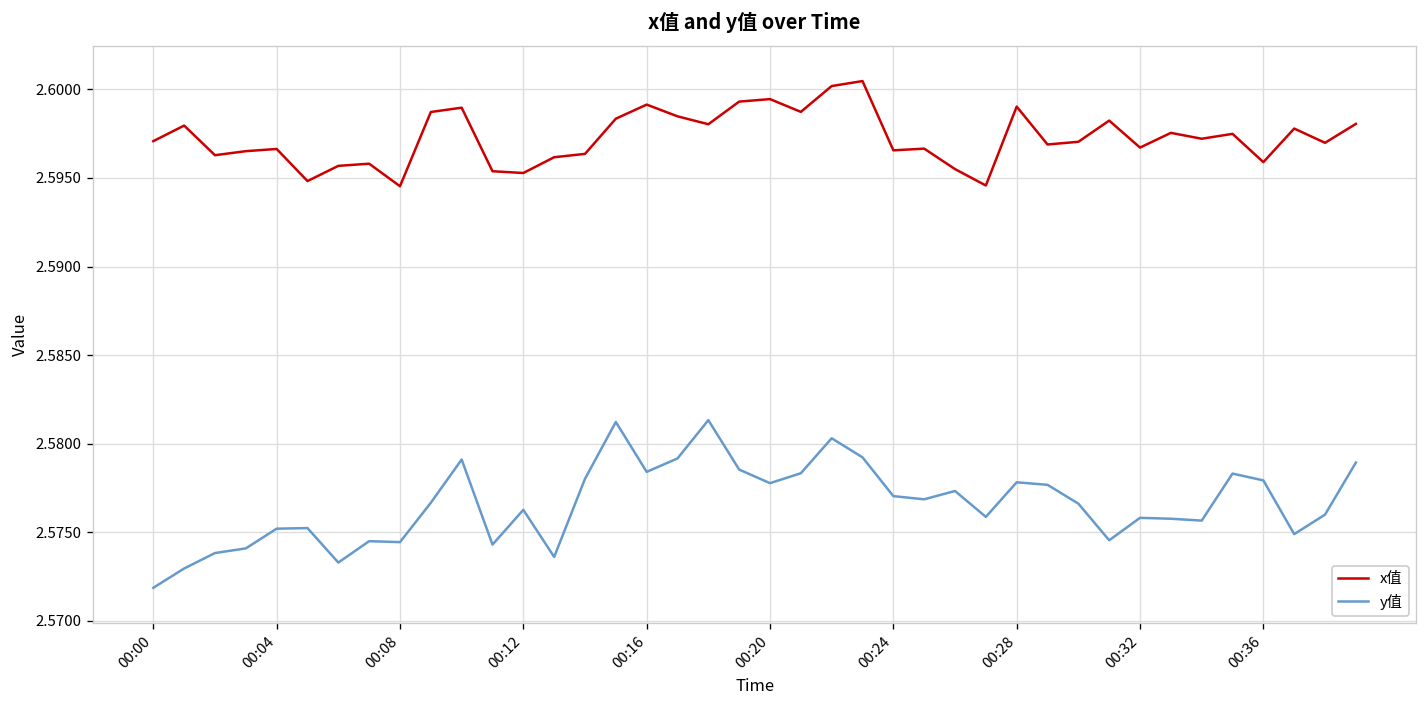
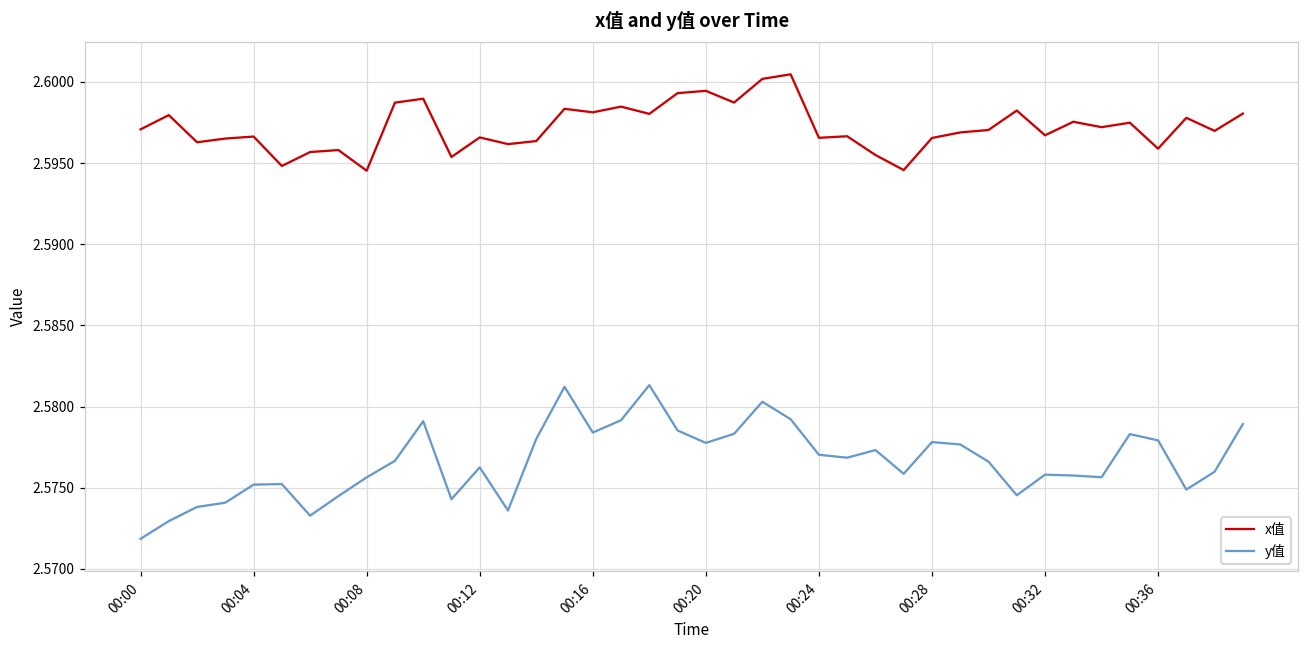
y值, 00:08: 2.5744 -> 2.5756
x值, 00:12: 2.5953 -> 2.5966
x值, 00:16: 2.5991 -> 2.5981
x值, 00:28: 2.5990 -> 2.5965
